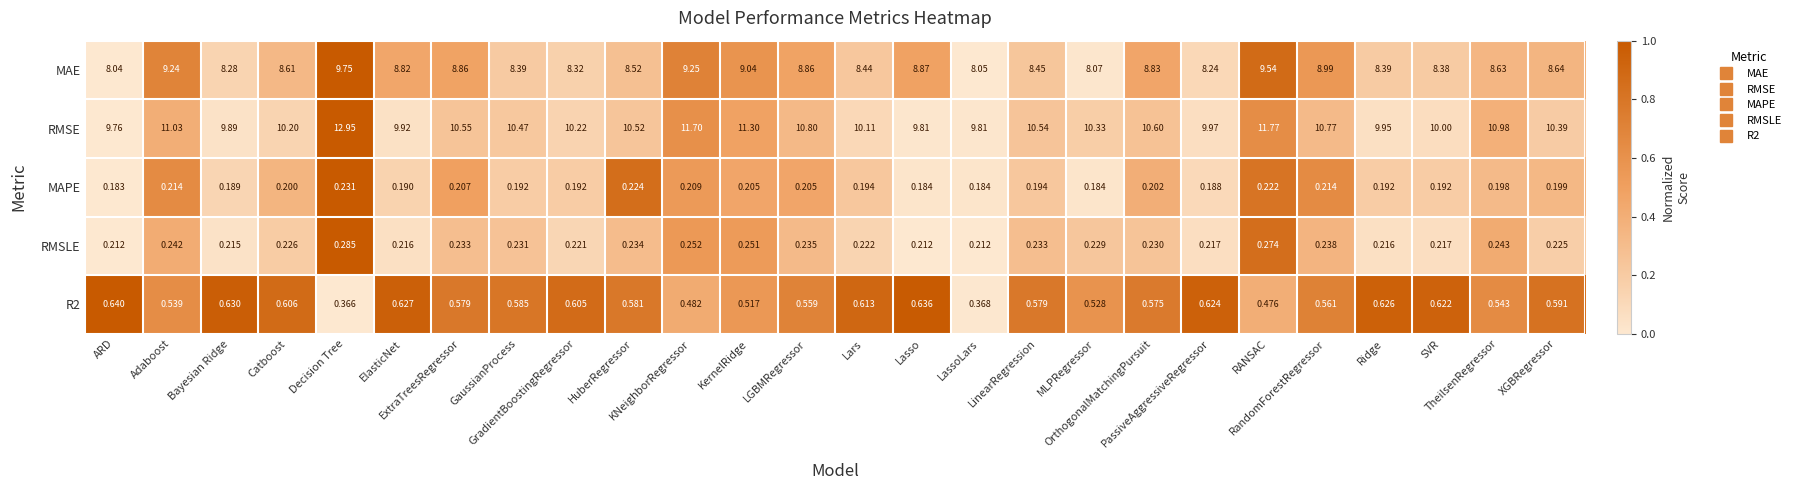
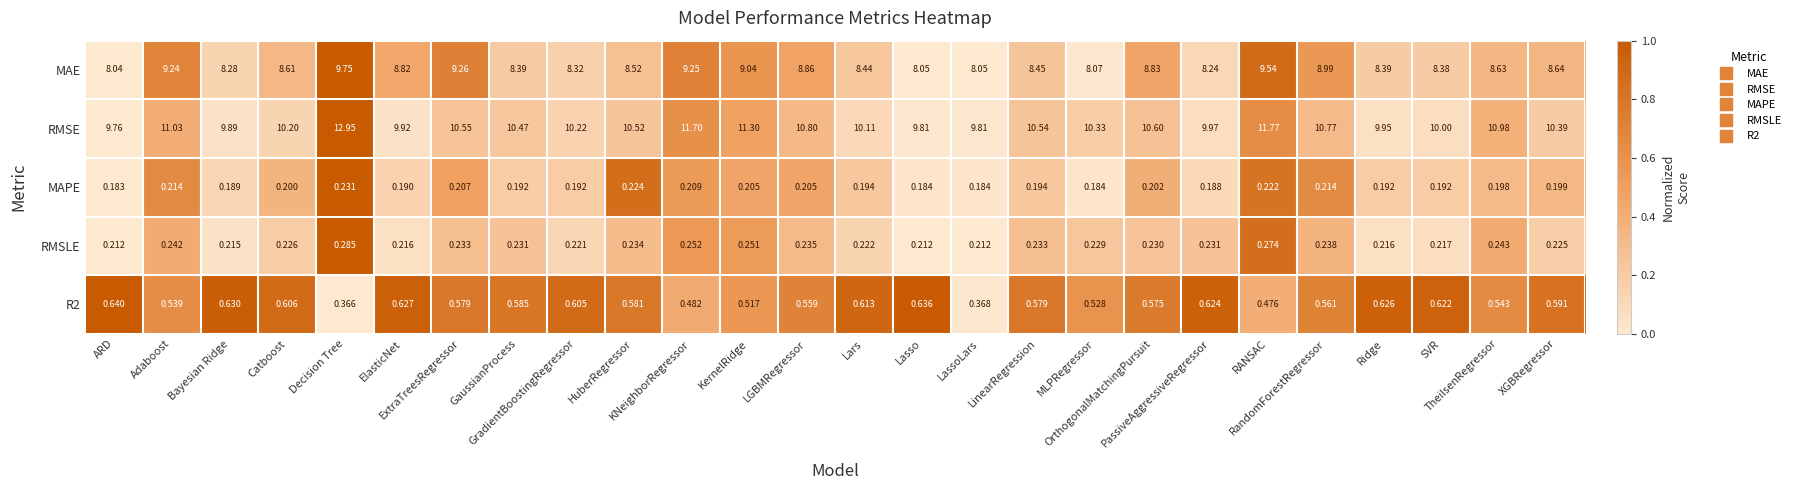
MAE, ExtraTreesRegressor: 8.86 -> 9.26
MAE, Lasso: 8.87 -> 8.05
RMSLE, PassiveAggressiveRegressor: 0.217 -> 0.231
